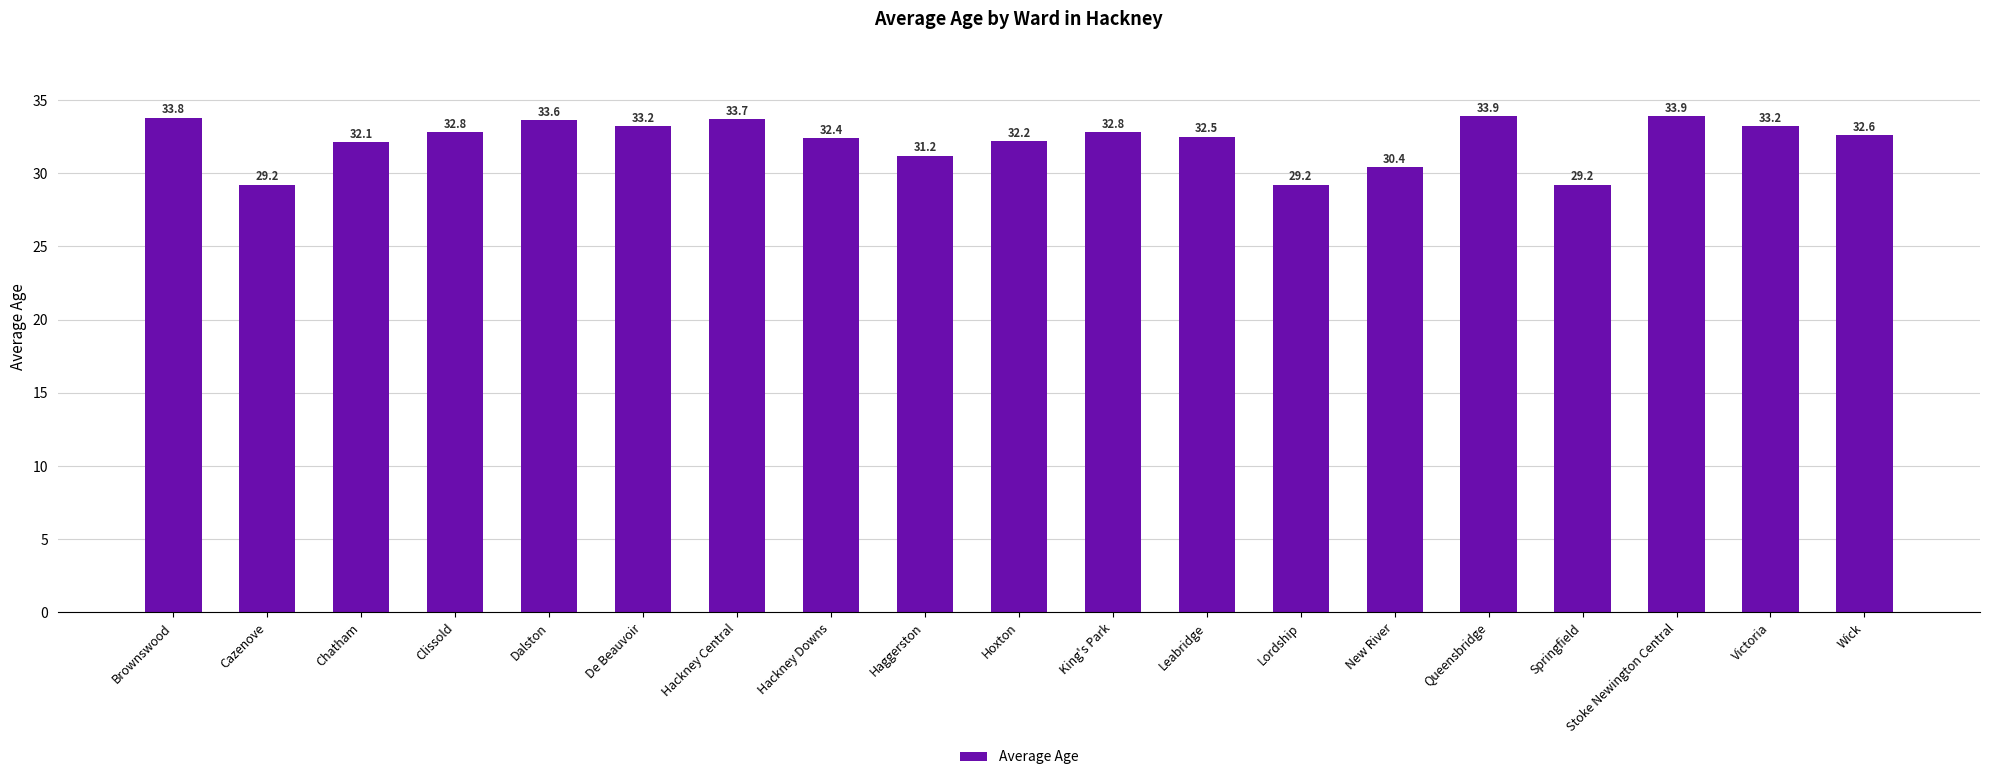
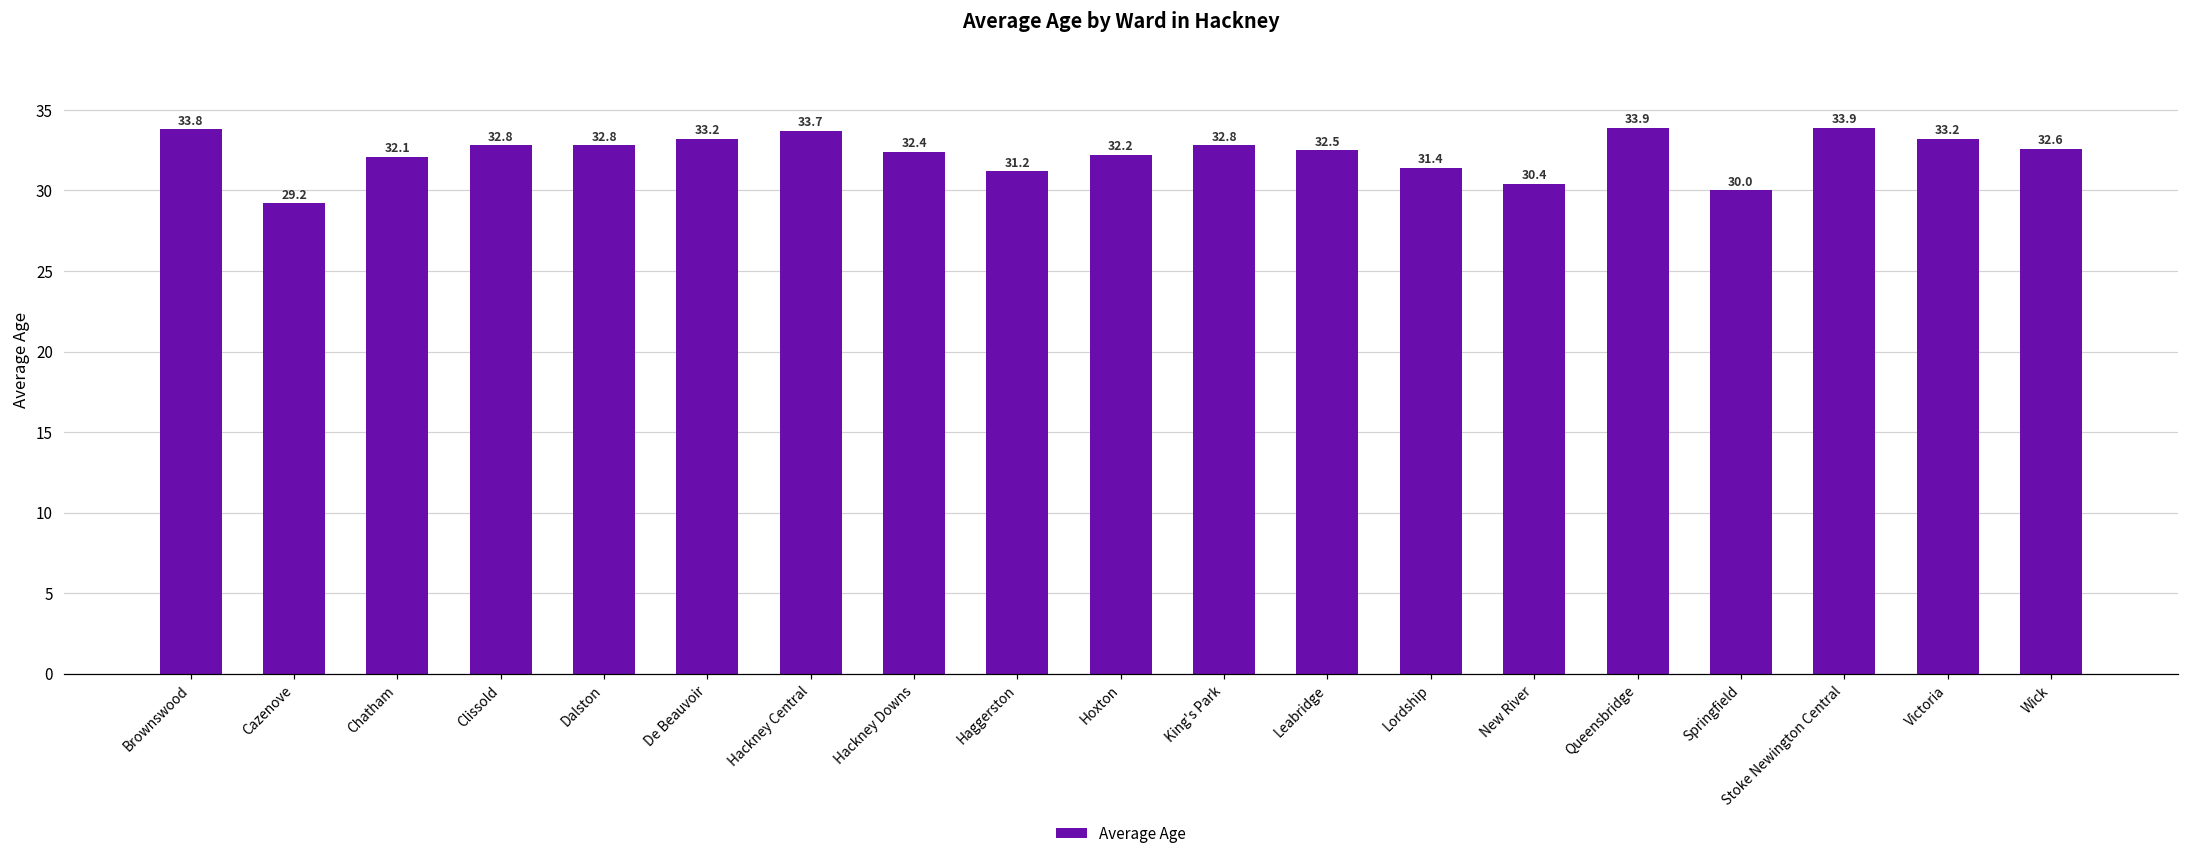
Dalston: 33.6 -> 32.8
Lordship: 29.2 -> 31.4
Springfield: 29.2 -> 30.0
